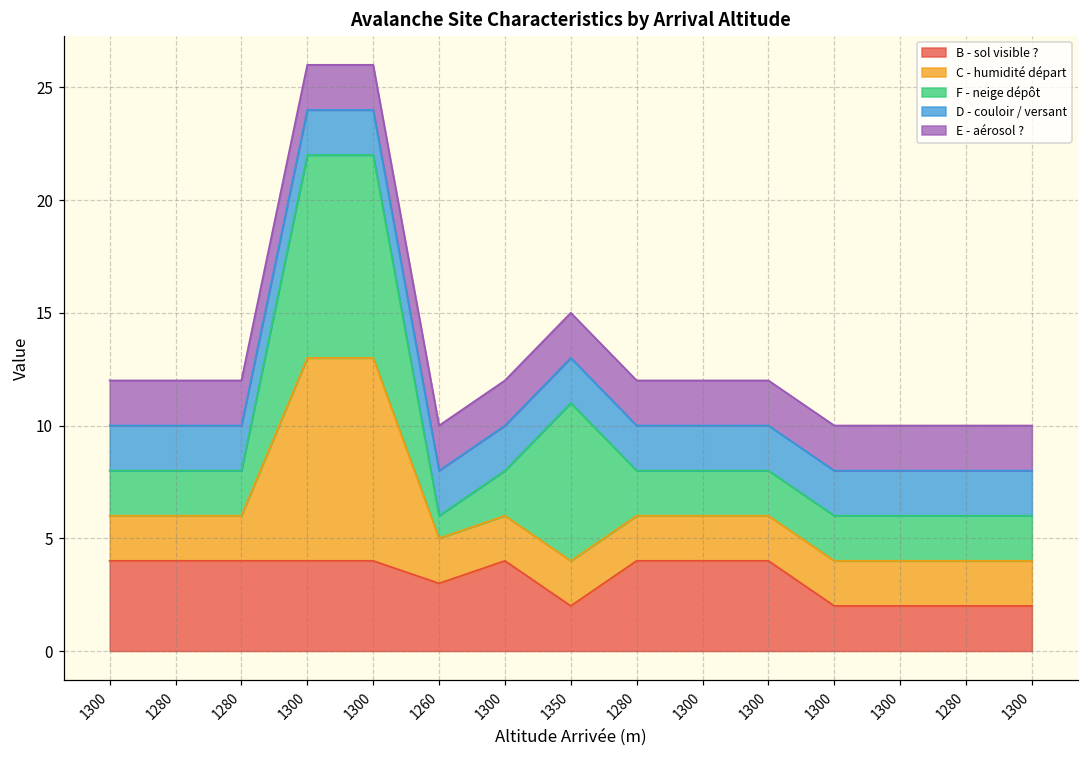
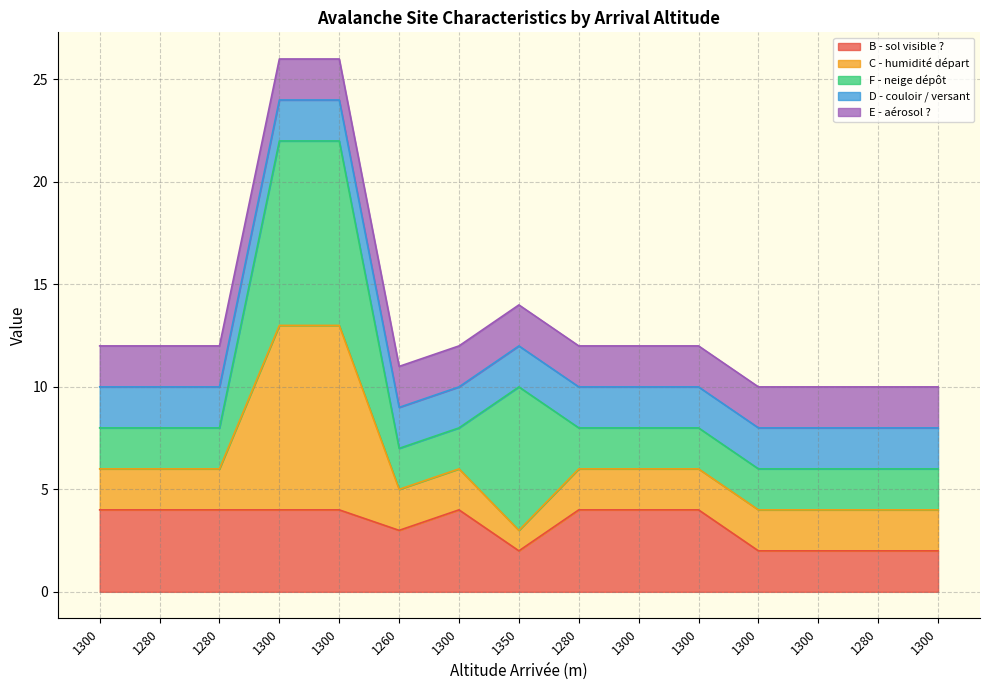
F - neige dépôt, 1260: 1 -> 2
C - humidité départ, 1350: 2 -> 1
